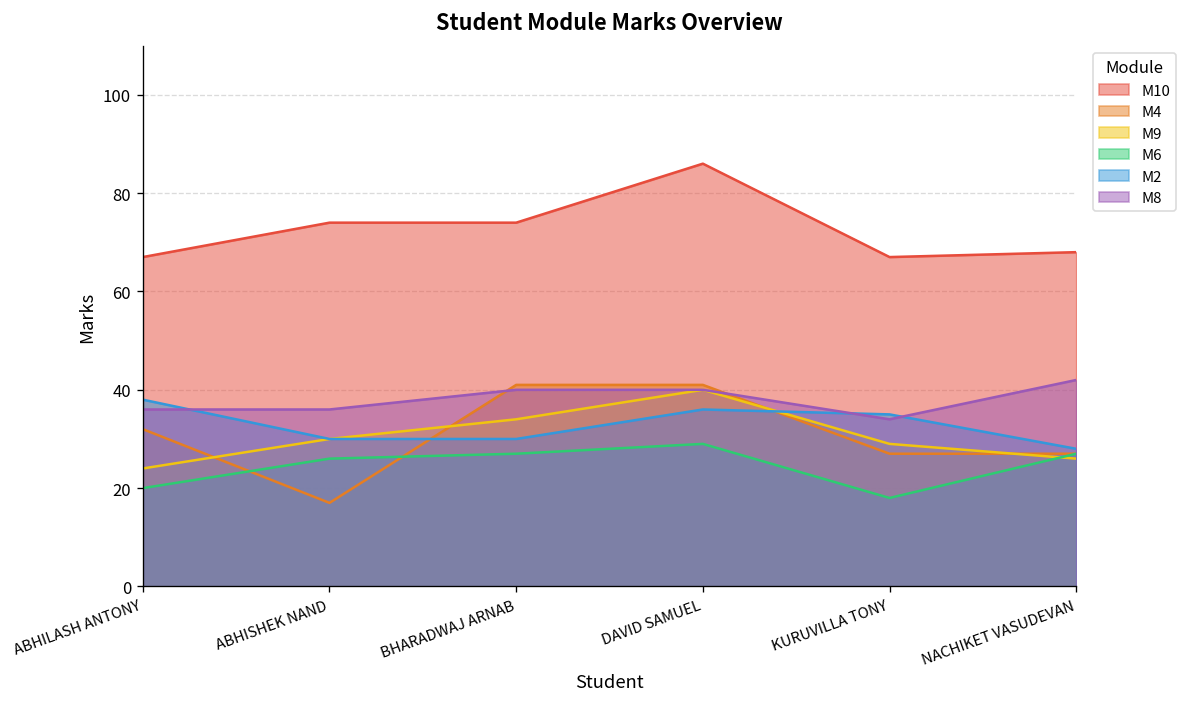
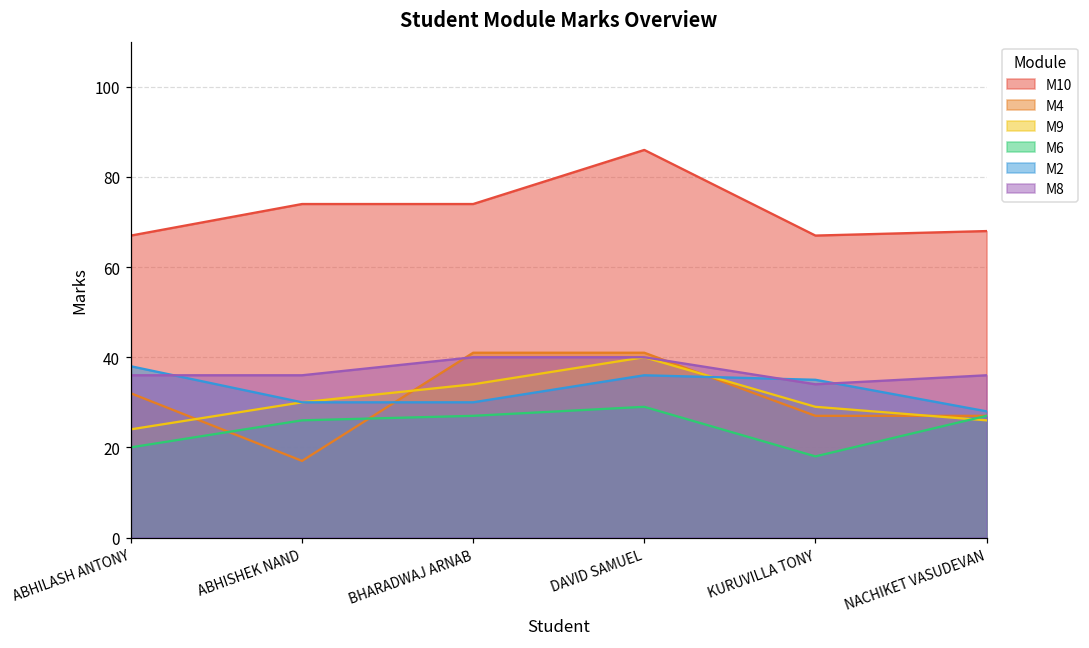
M8, NACHIKET VASUDEVAN: 42 -> 36
